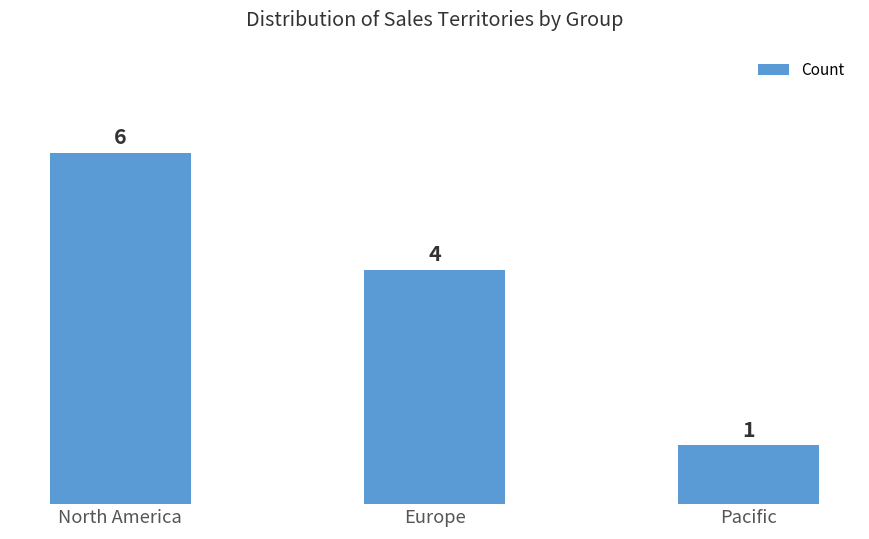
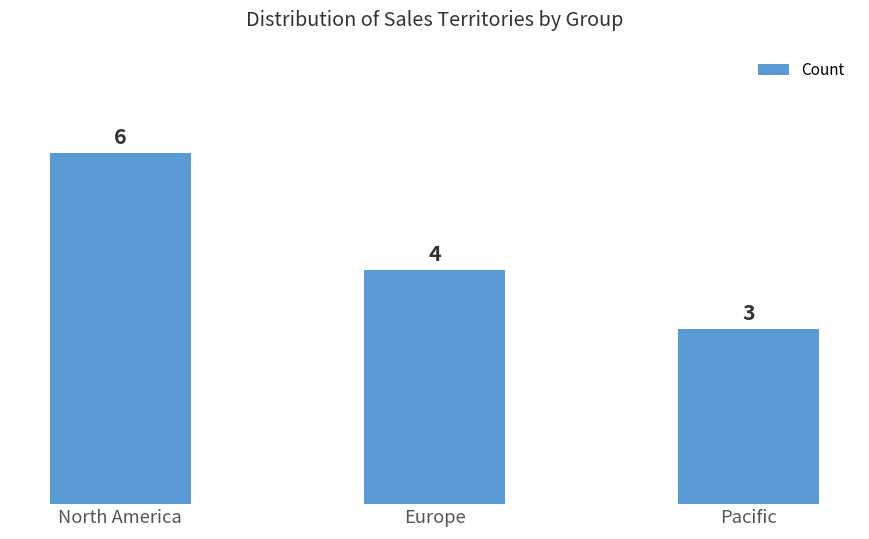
Pacific: 1 -> 3
